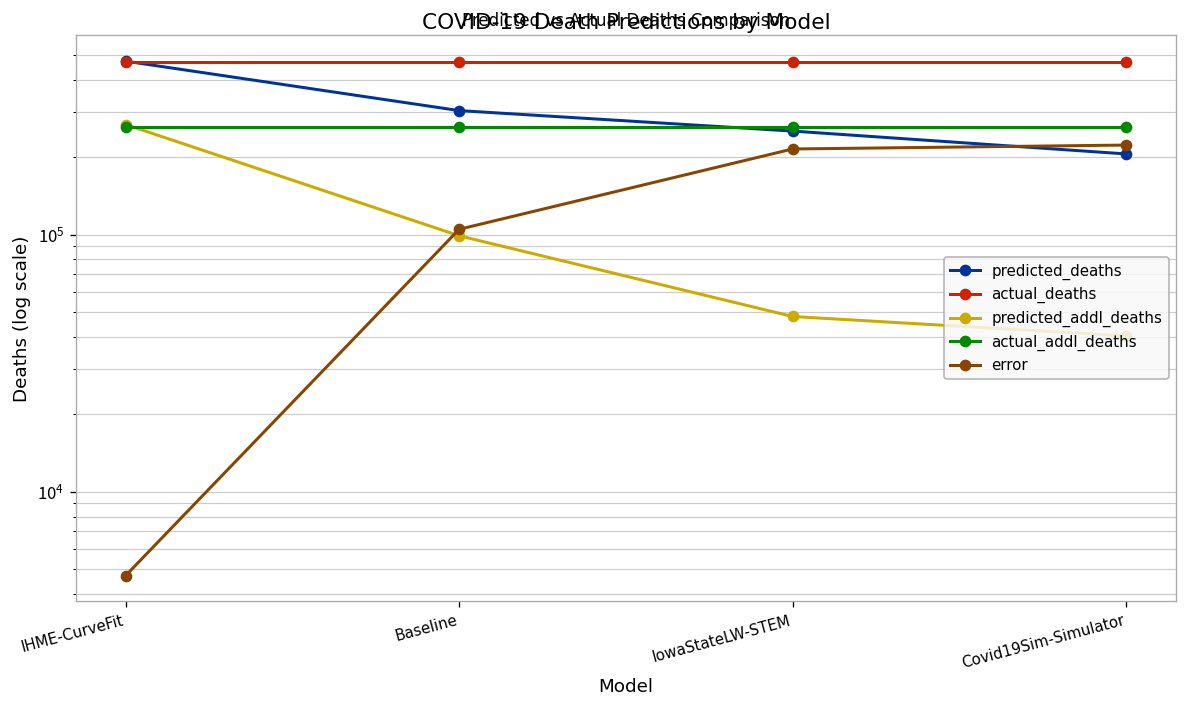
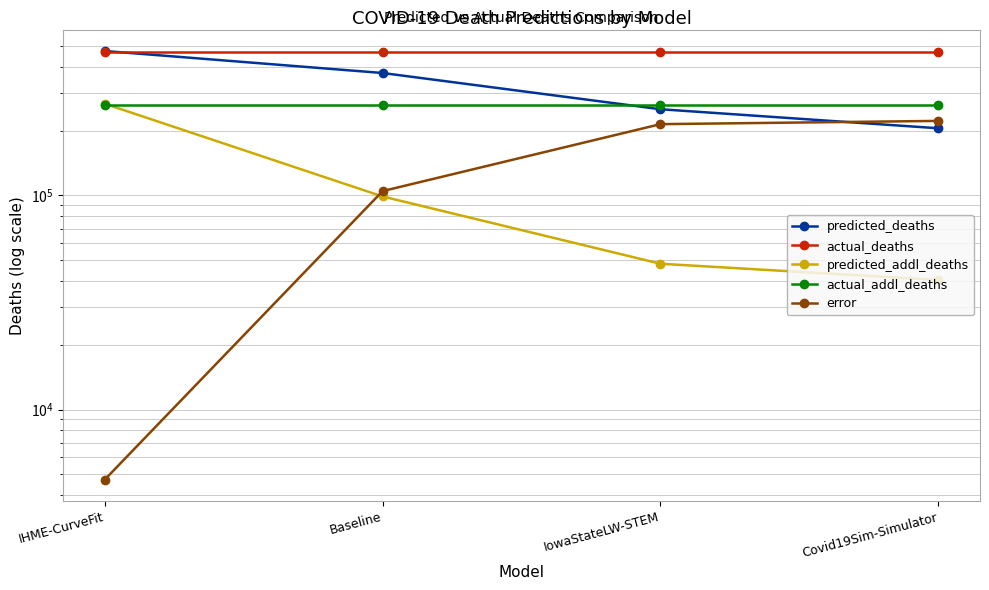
predicted_deaths, Baseline: 300000 -> 370000
